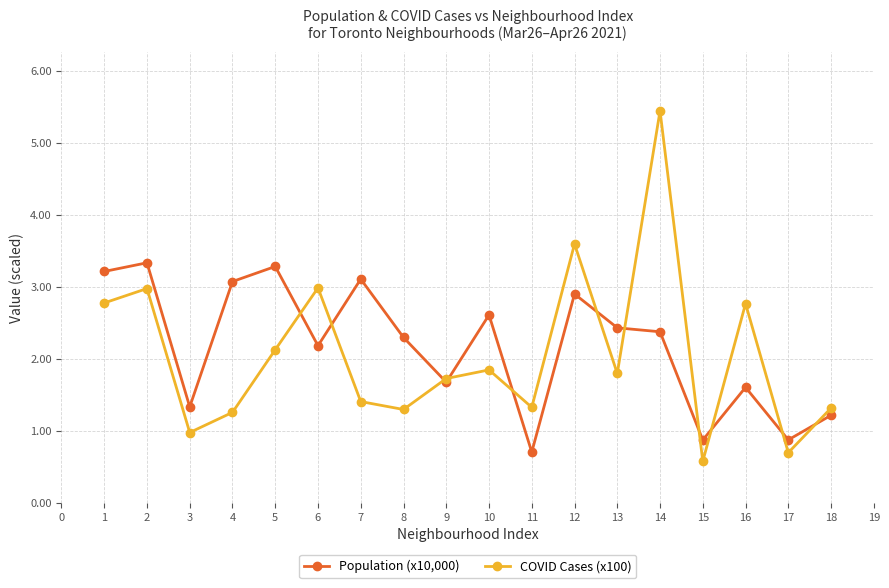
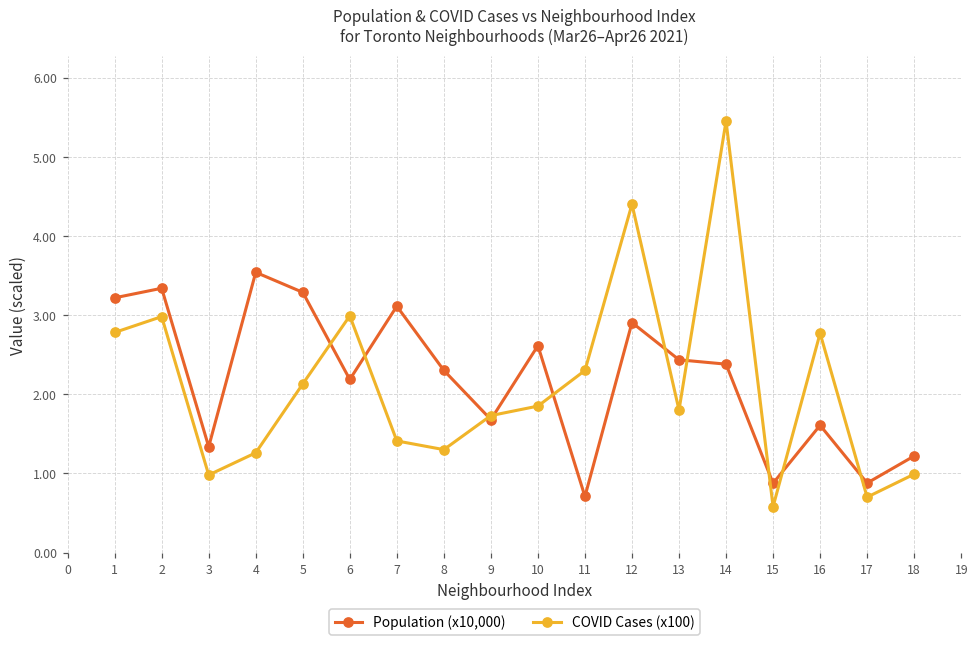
Population (x10,000), 4: 3.1 -> 3.5
COVID Cases (x100), 11: 1.3 -> 2.3
COVID Cases (x100), 12: 3.6 -> 4.4
COVID Cases (x100), 18: 1.3 -> 1.0
